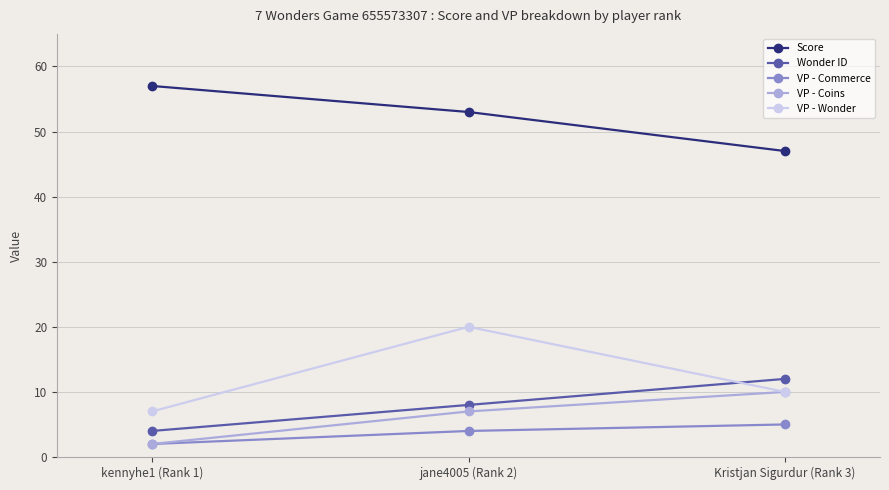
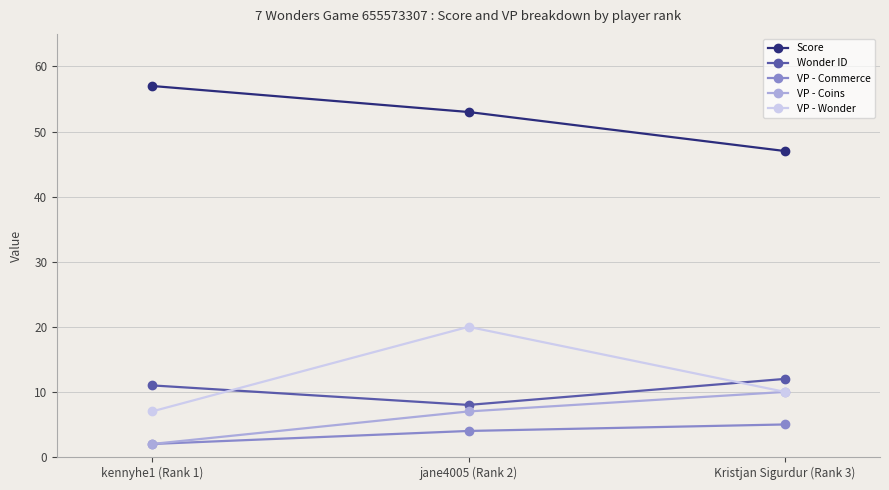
Wonder ID, kennyhe1 (Rank 1): 4 -> 11
